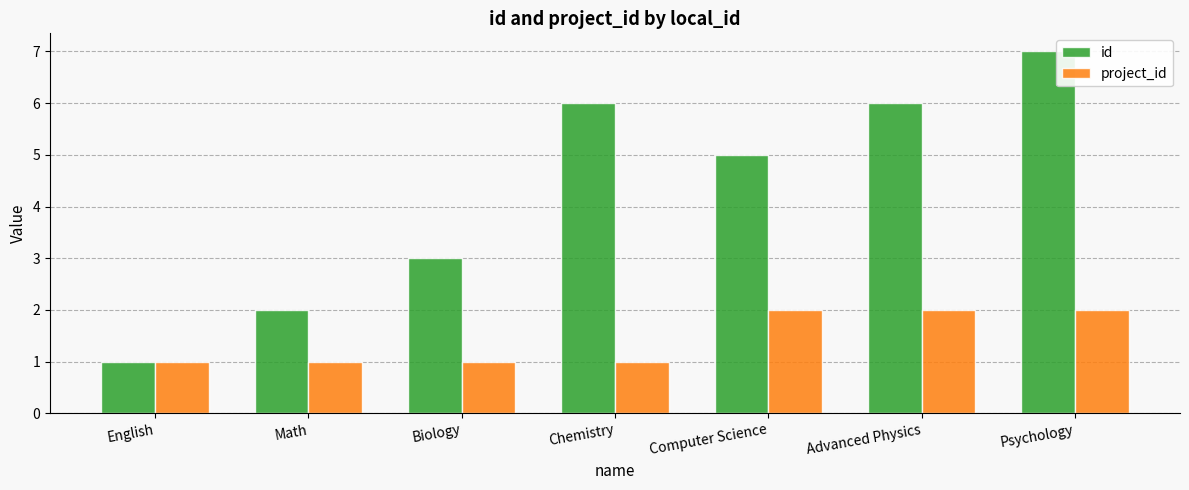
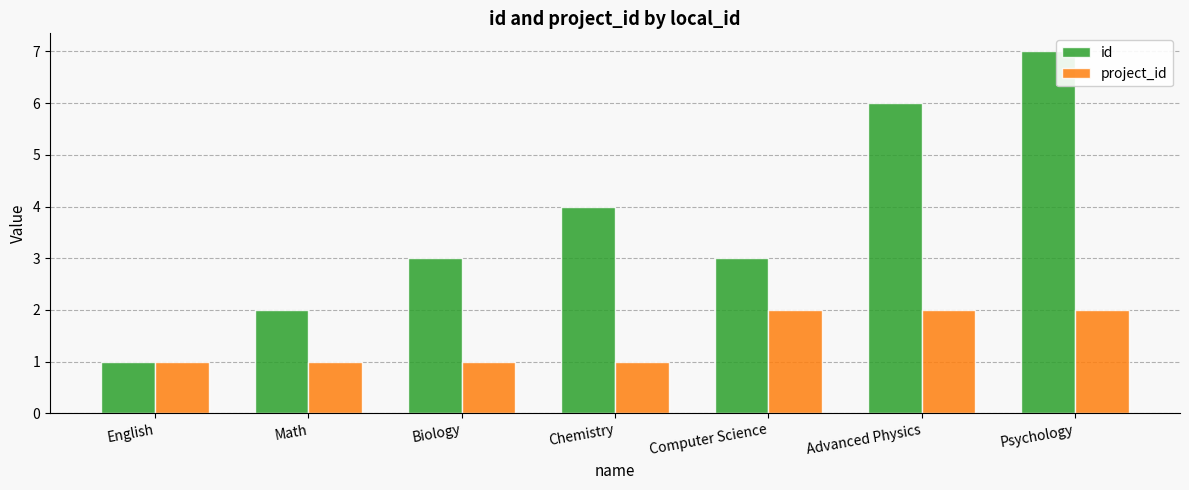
id, Chemistry: 6 -> 4
id, Computer Science: 5 -> 3
